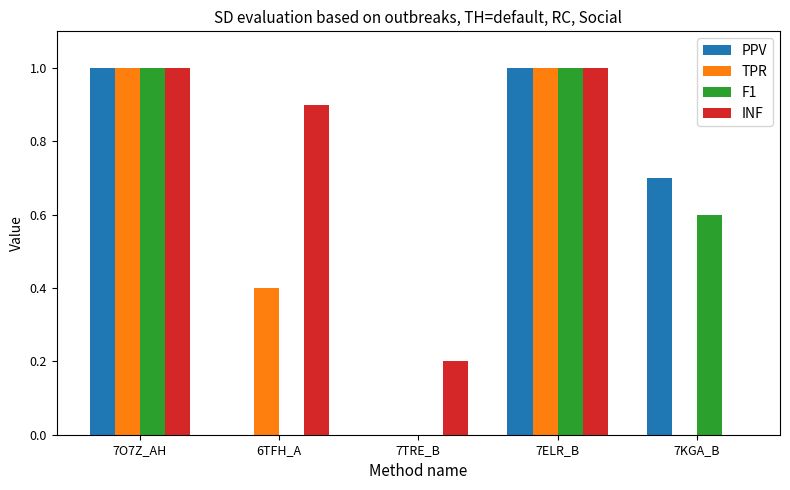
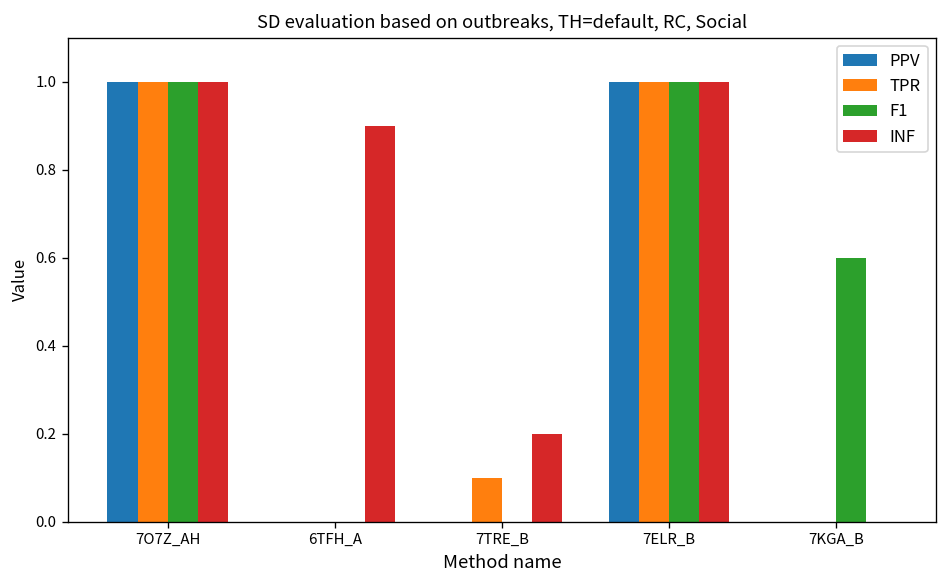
TPR, 6TFH_A: 0.4 -> 0.0
TPR, 7TRE_B: 0.0 -> 0.1
PPV, 7KGA_B: 0.7 -> 0.0
